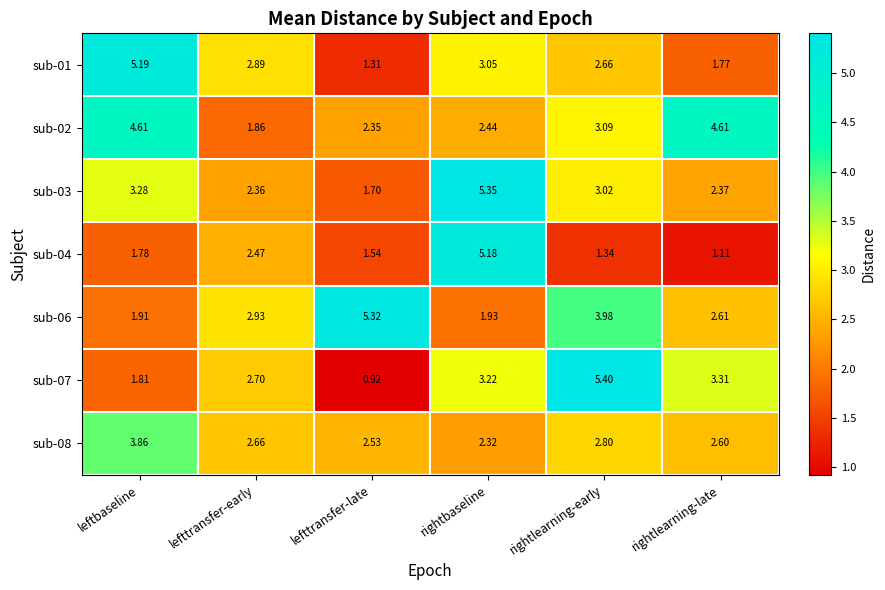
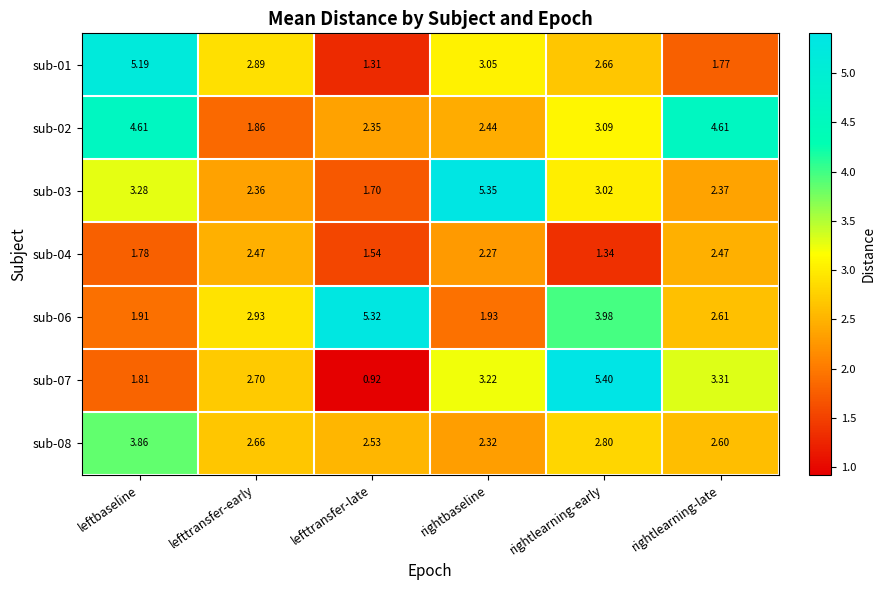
sub-04, rightbaseline: 5.18 -> 2.27
sub-04, rightlearning-late: 1.11 -> 2.47
